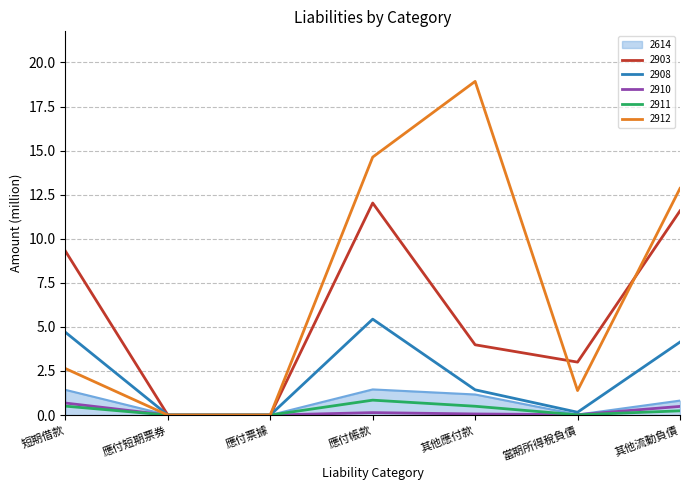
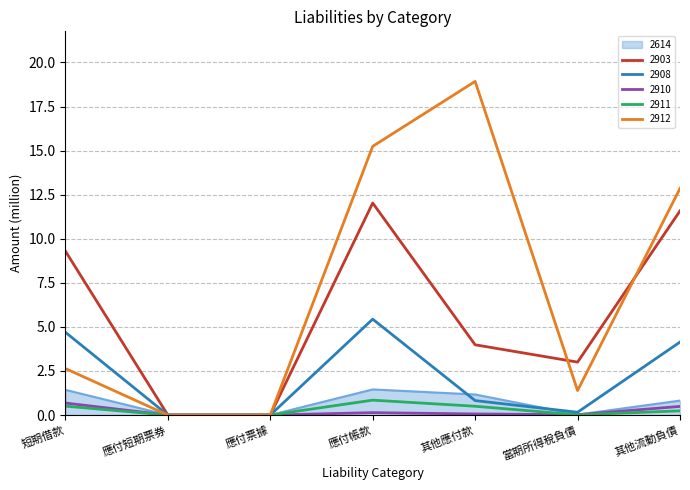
2912, 應付帳款: 14.6 -> 15.2
2908, 其他應付款: 1.4 -> 0.8
